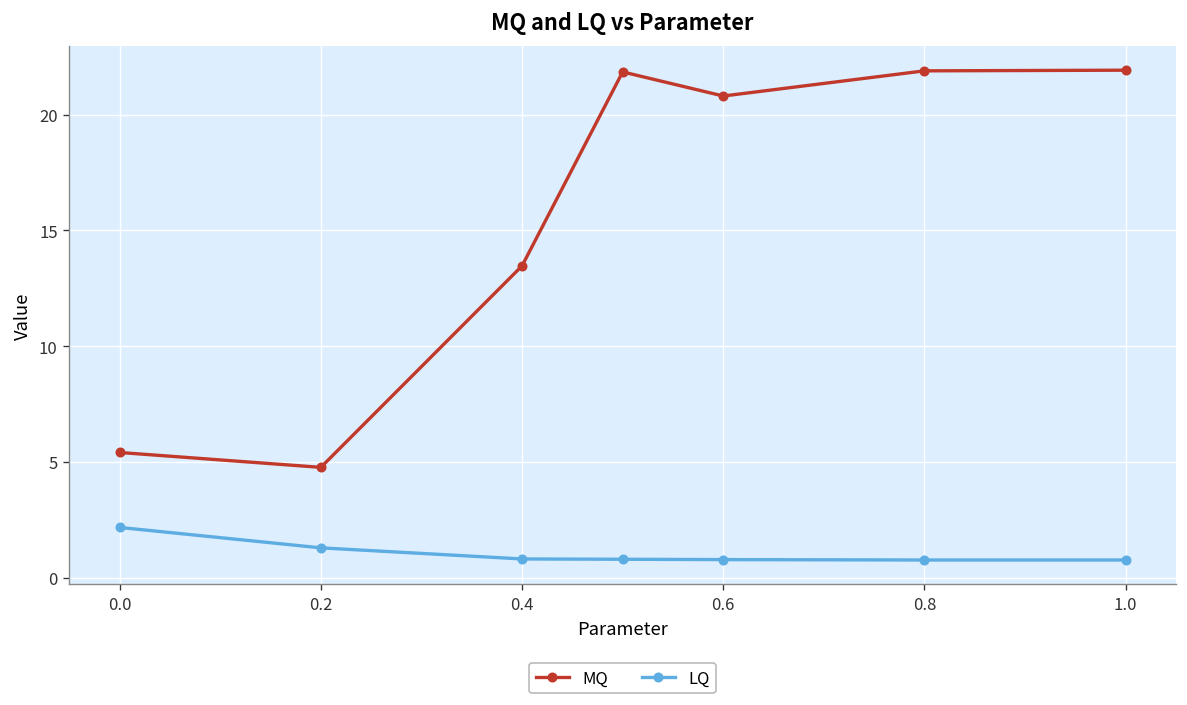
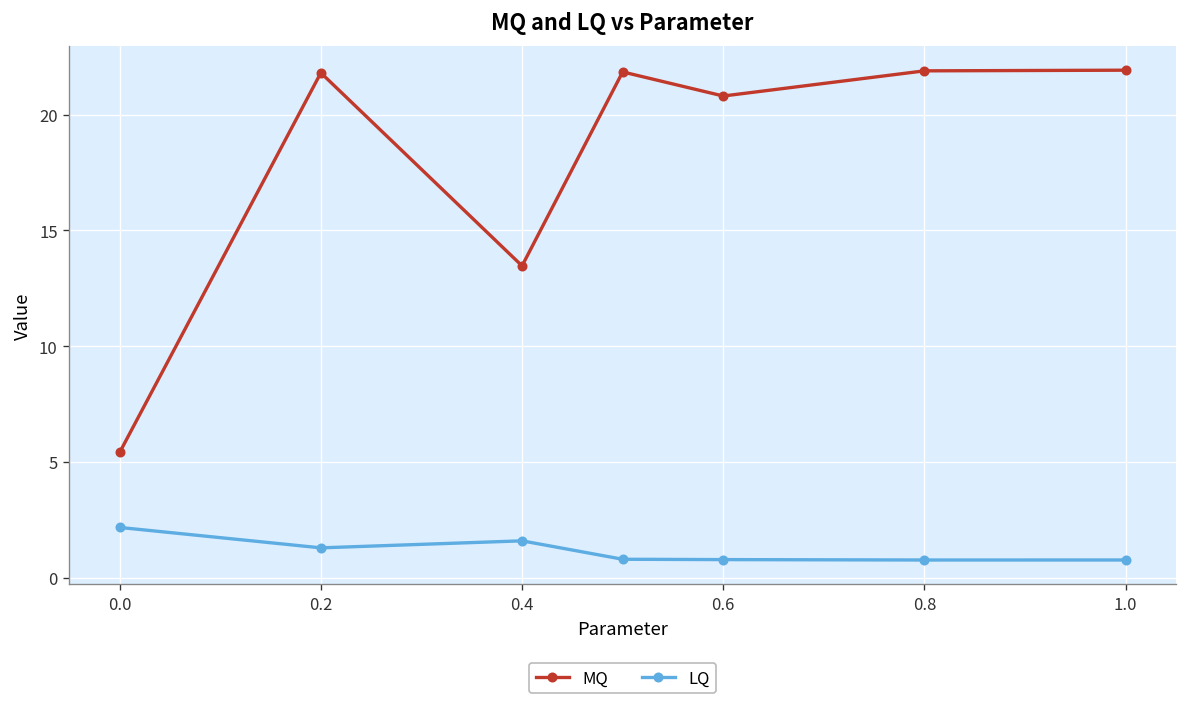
MQ, 0.2: 4.8 -> 21.8
LQ, 0.4: 0.8 -> 1.6
